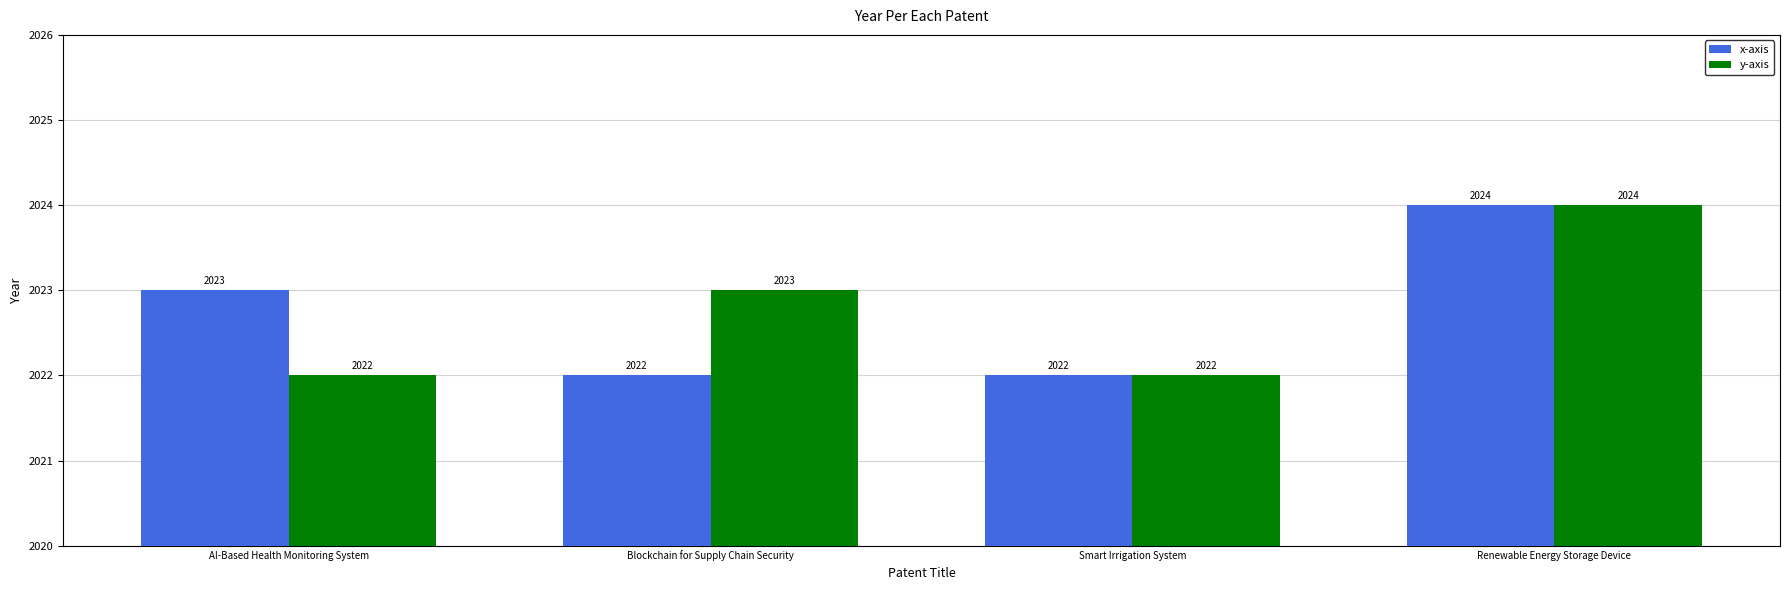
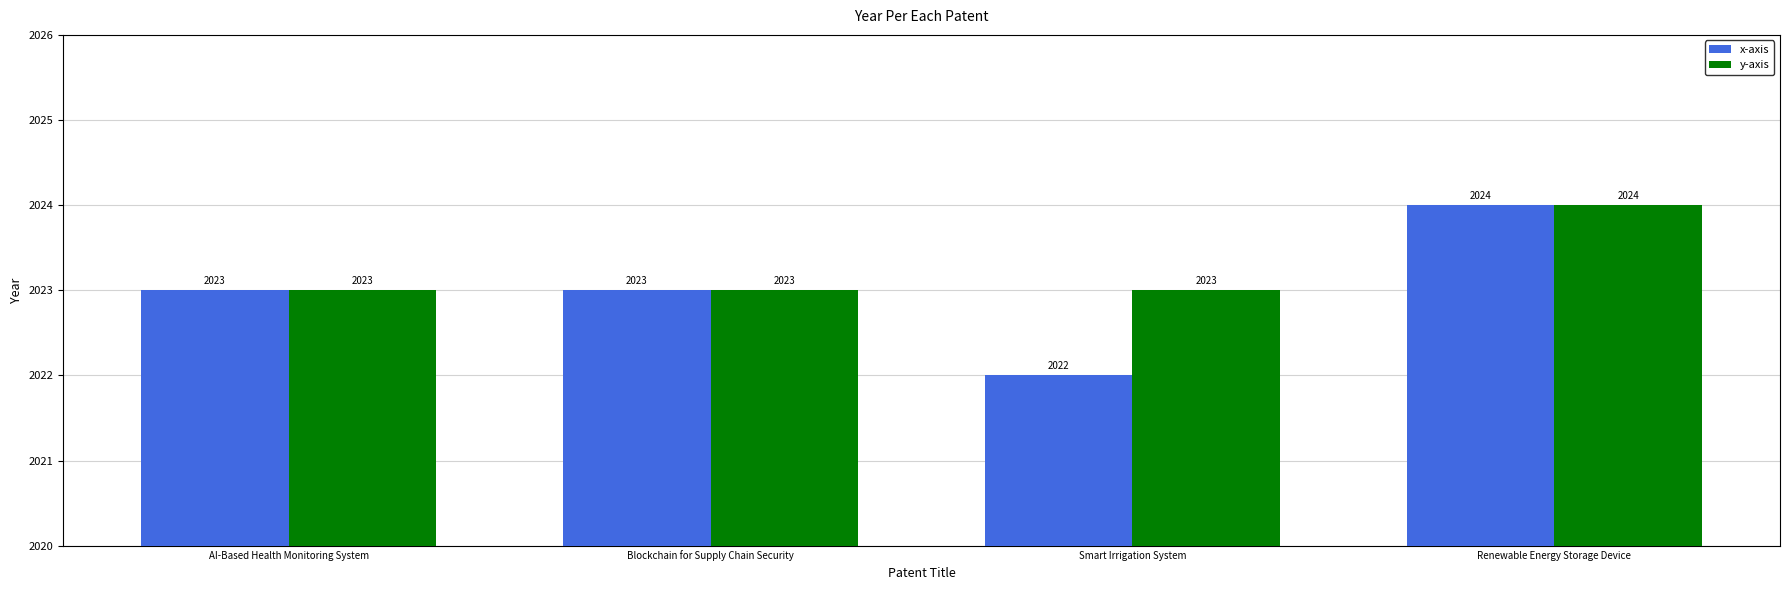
y-axis, AI-Based Health Monitoring System: 2022 -> 2023
x-axis, Blockchain for Supply Chain Security: 2022 -> 2023
y-axis, Smart Irrigation System: 2022 -> 2023
